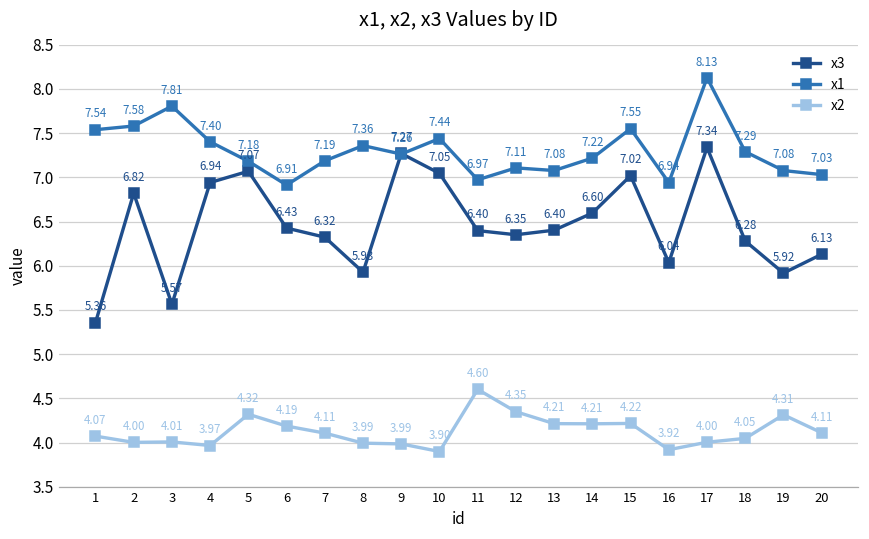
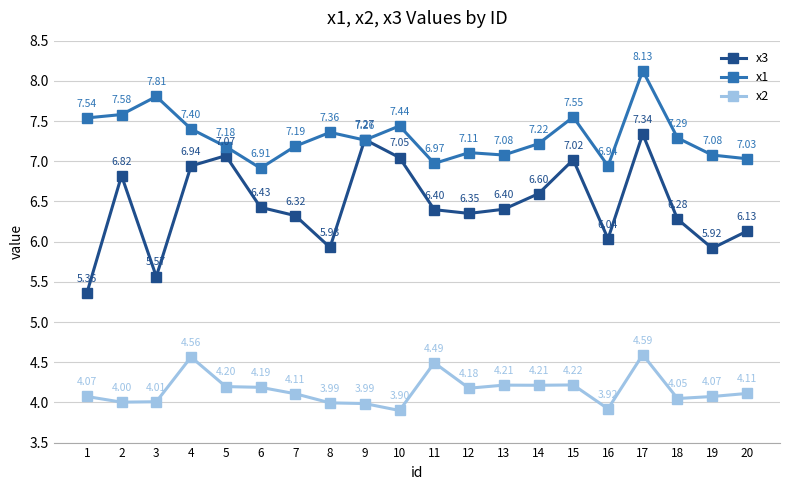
x2, 4: 3.97 -> 4.56
x2, 5: 4.32 -> 4.20
x2, 11: 4.60 -> 4.49
x2, 12: 4.35 -> 4.18
x2, 17: 4.00 -> 4.59
x2, 19: 4.31 -> 4.07
